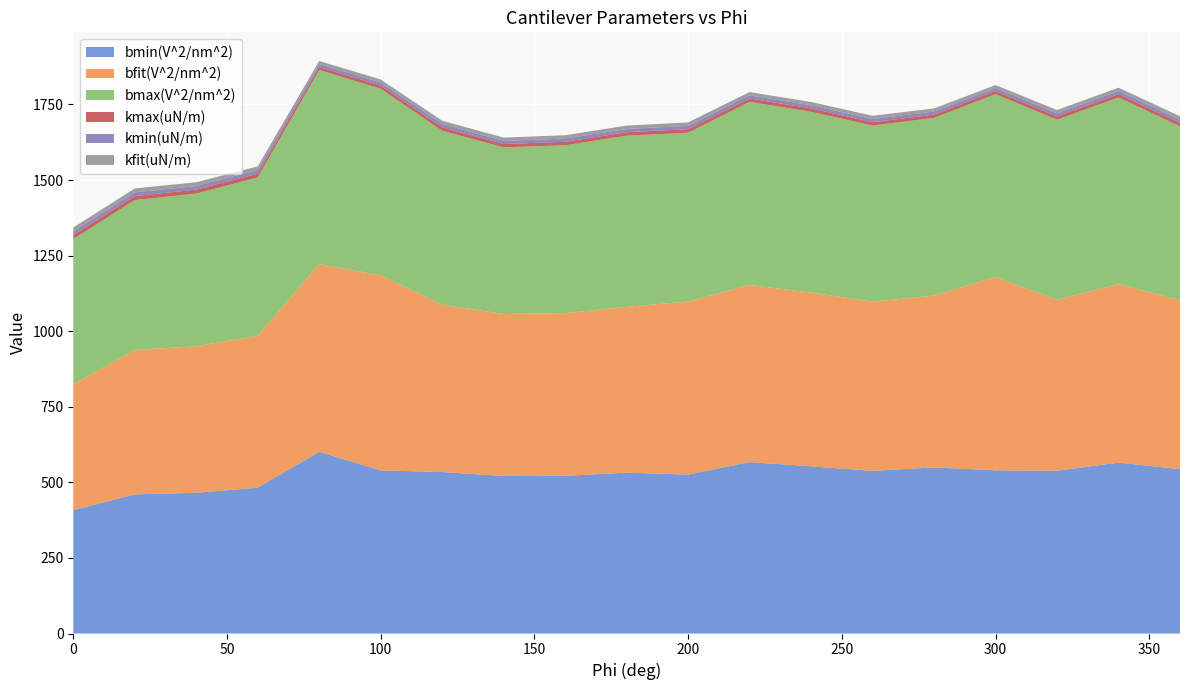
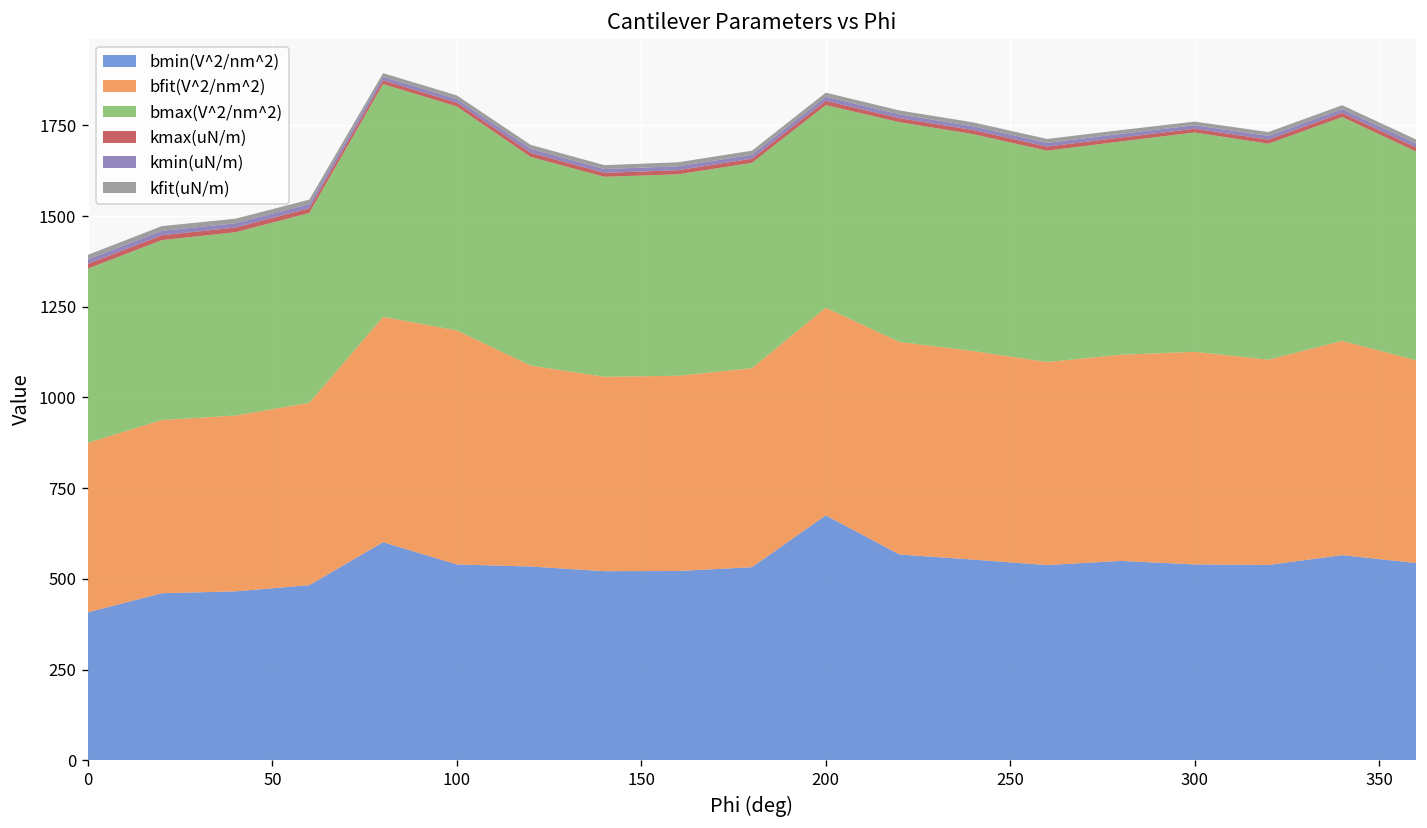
bfit(V^2/nm^2), 0: 420 -> 470
bmin(V^2/nm^2), 200: 530 -> 680
bfit(V^2/nm^2), 300: 640 -> 590
